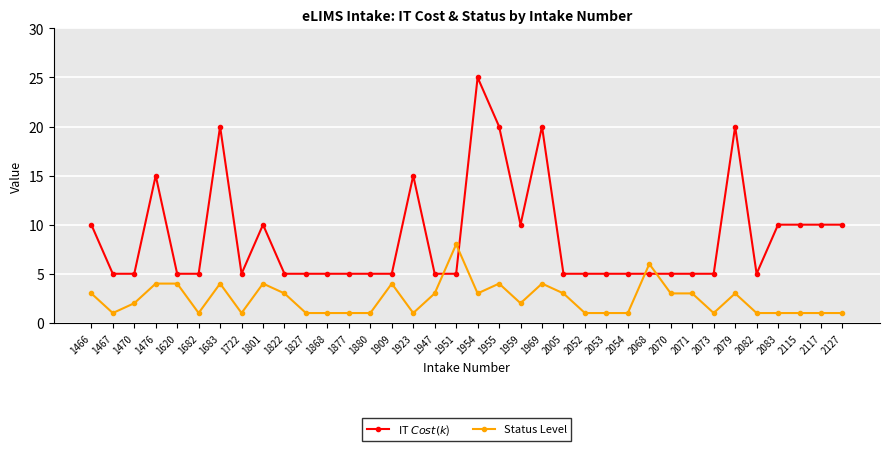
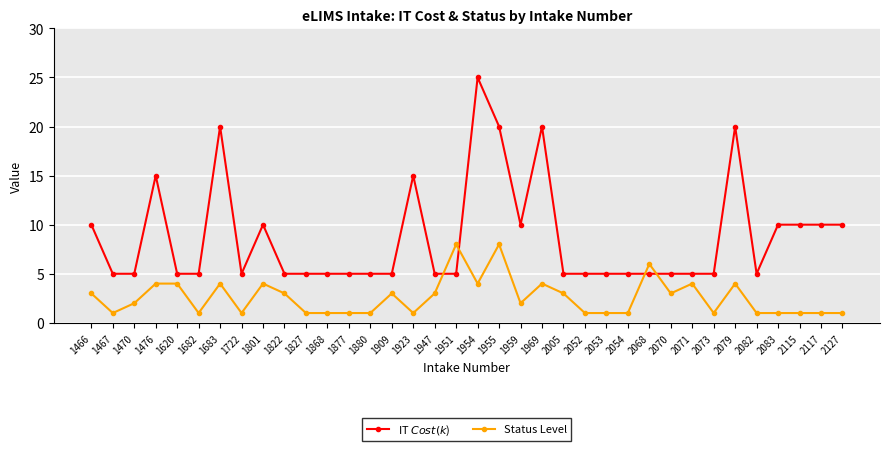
Status Level, 1909: 4 -> 3
Status Level, 1954: 3 -> 4
Status Level, 1955: 4 -> 8
Status Level, 2071: 3 -> 4
Status Level, 2079: 3 -> 4
